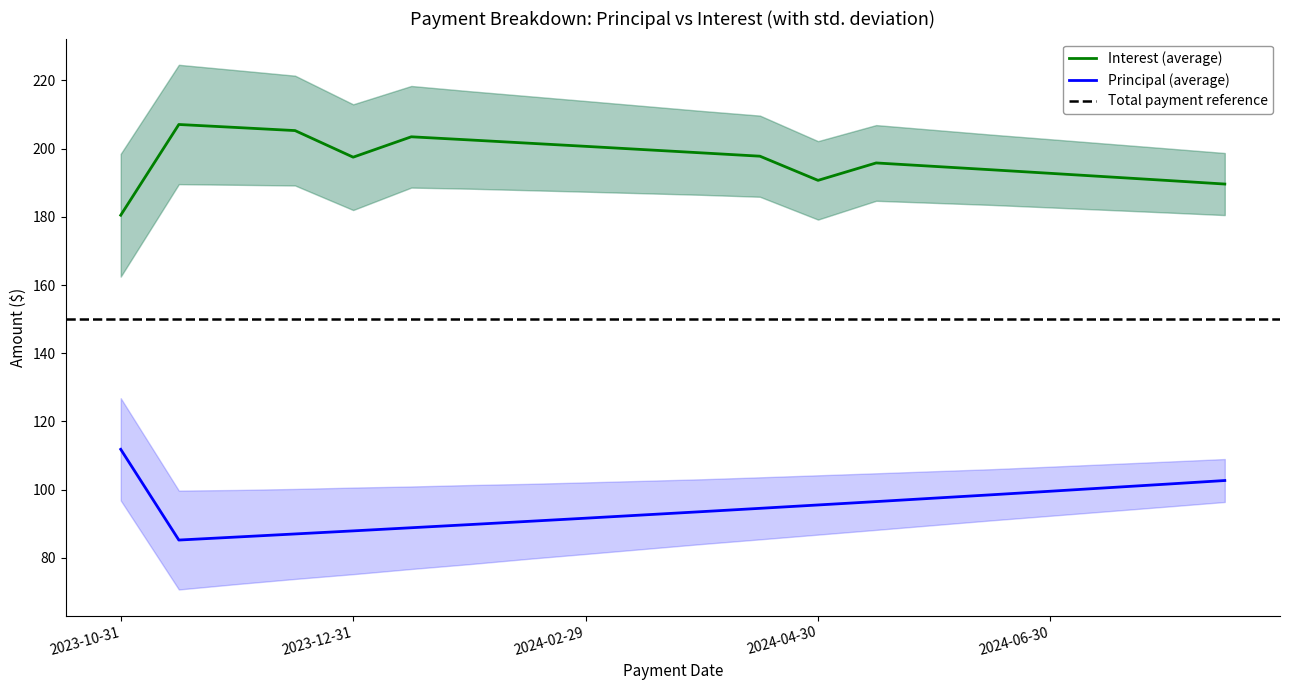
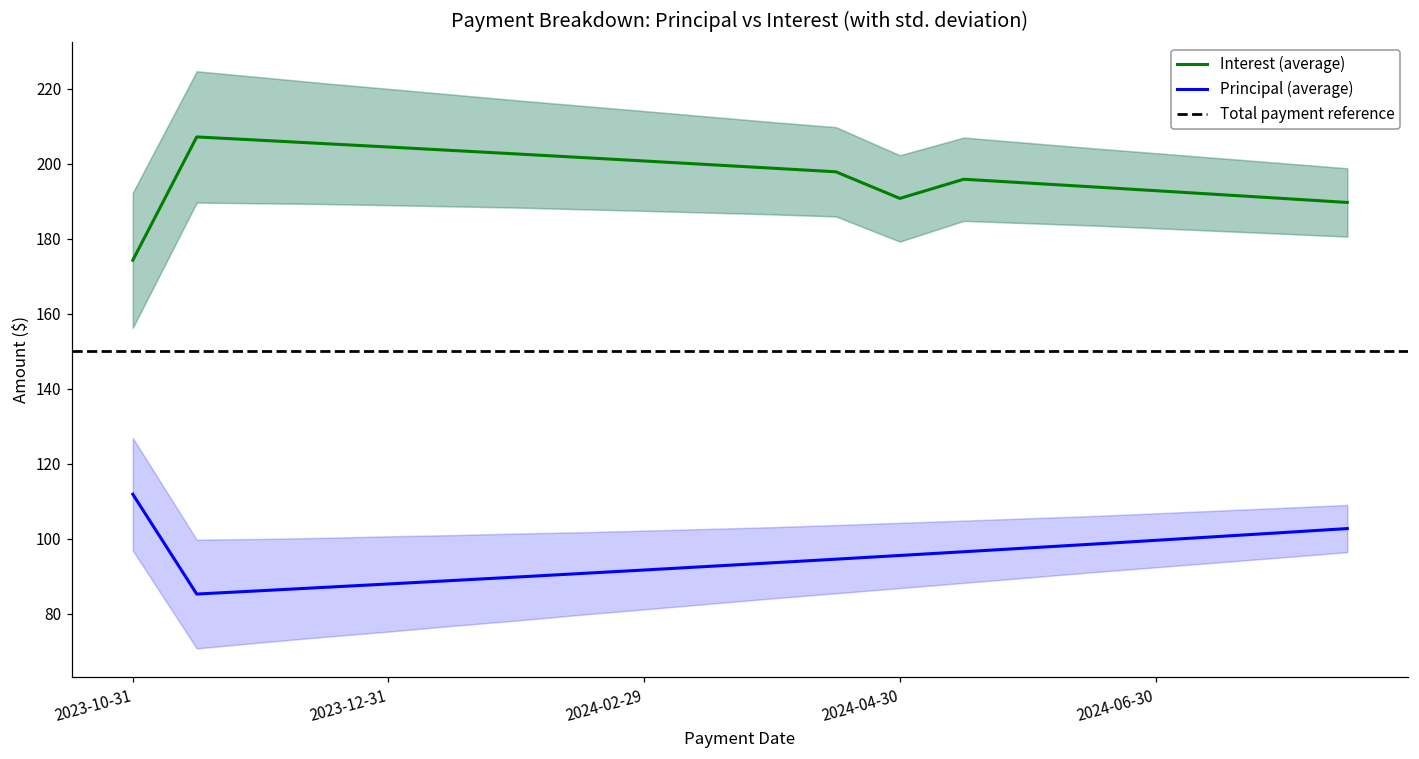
Interest (average), 2023-10-31: 180 -> 174
Interest (average), 2023-12-31: 198 -> 204
